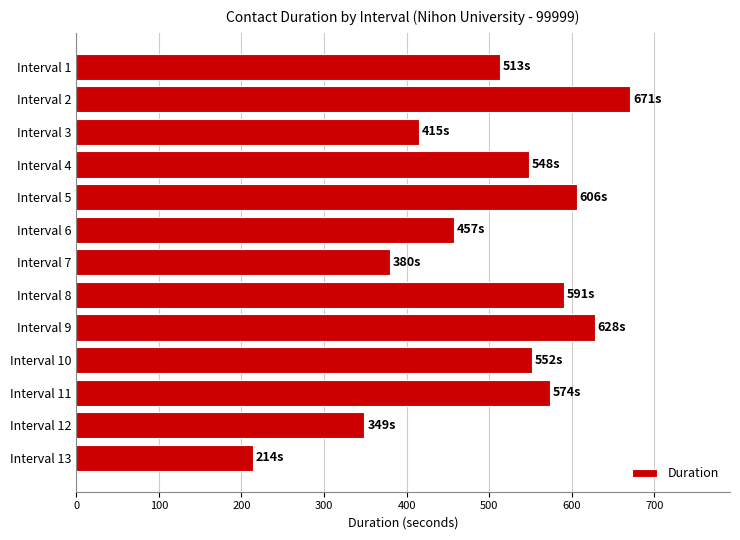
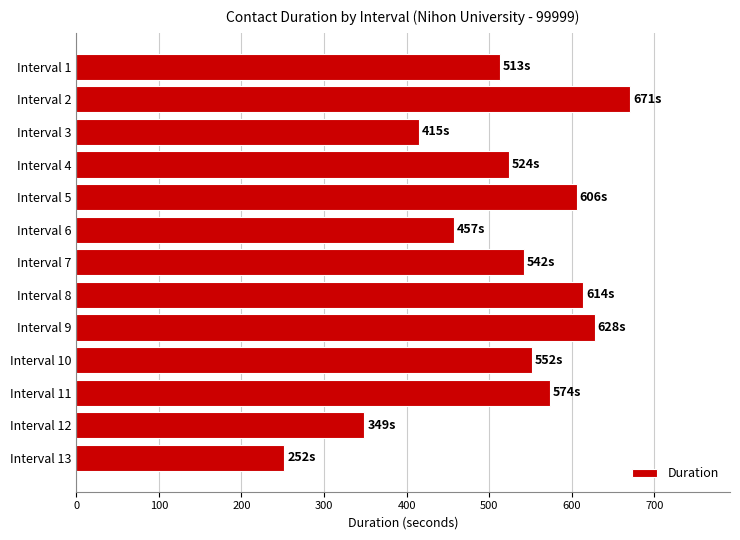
Interval 4: 548s -> 524s
Interval 7: 380s -> 542s
Interval 8: 591s -> 614s
Interval 13: 214s -> 252s
